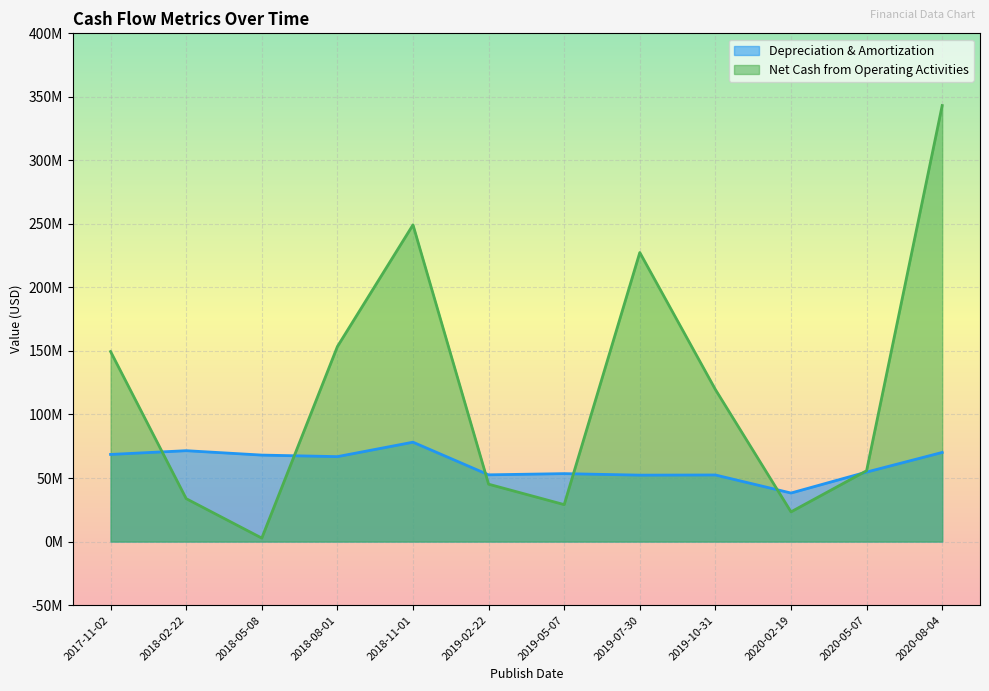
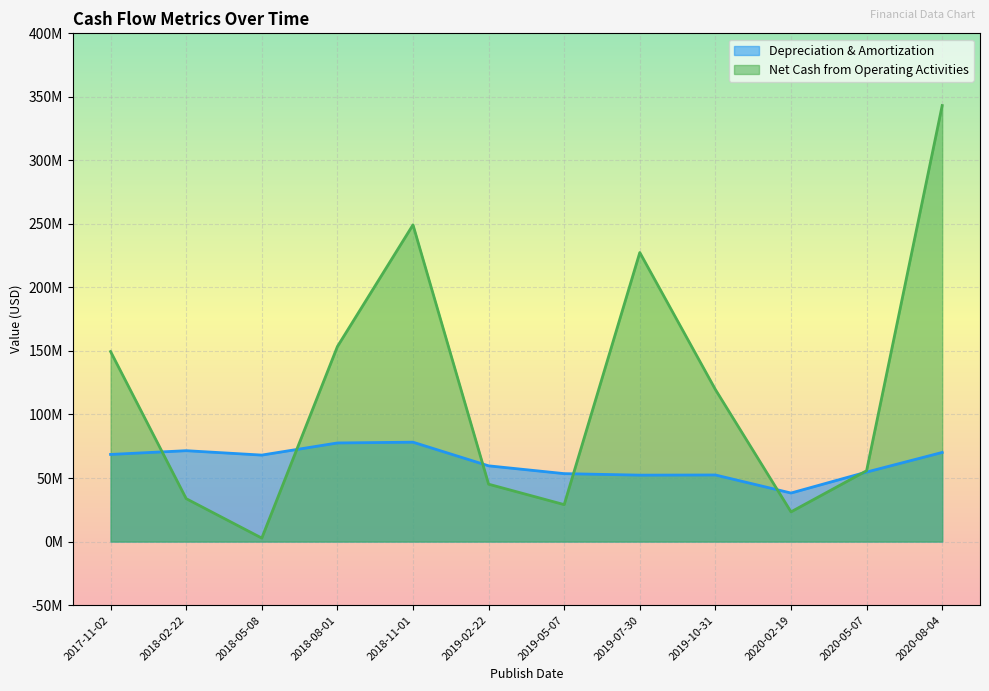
Depreciation & Amortization, 2018-08-01: 67000000 -> 78000000
Depreciation & Amortization, 2019-02-22: 53000000 -> 60000000
